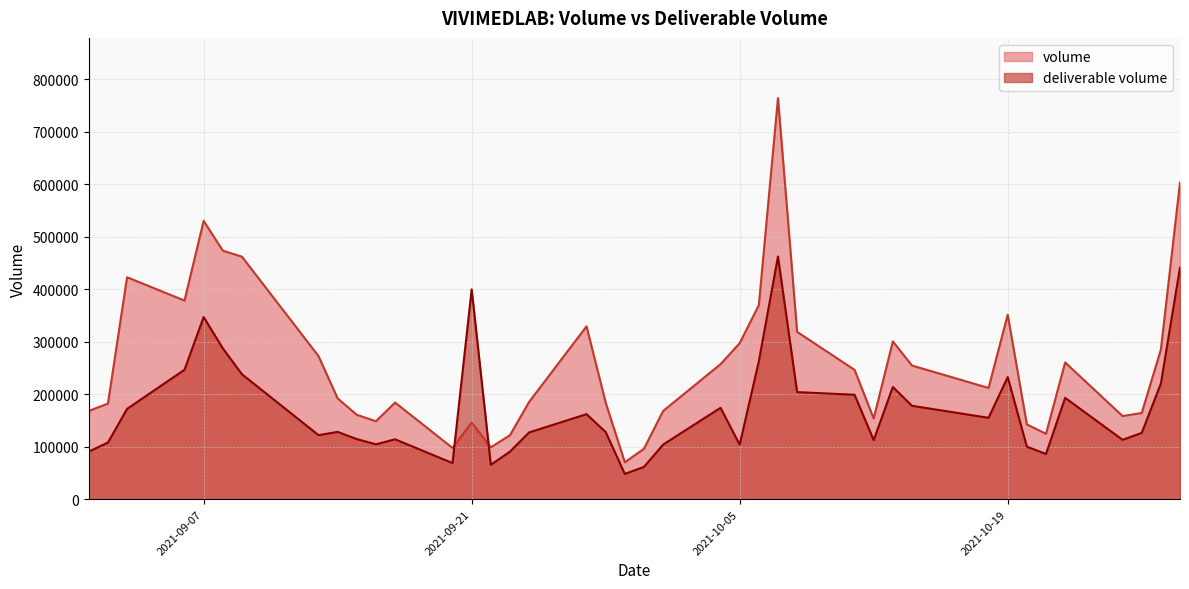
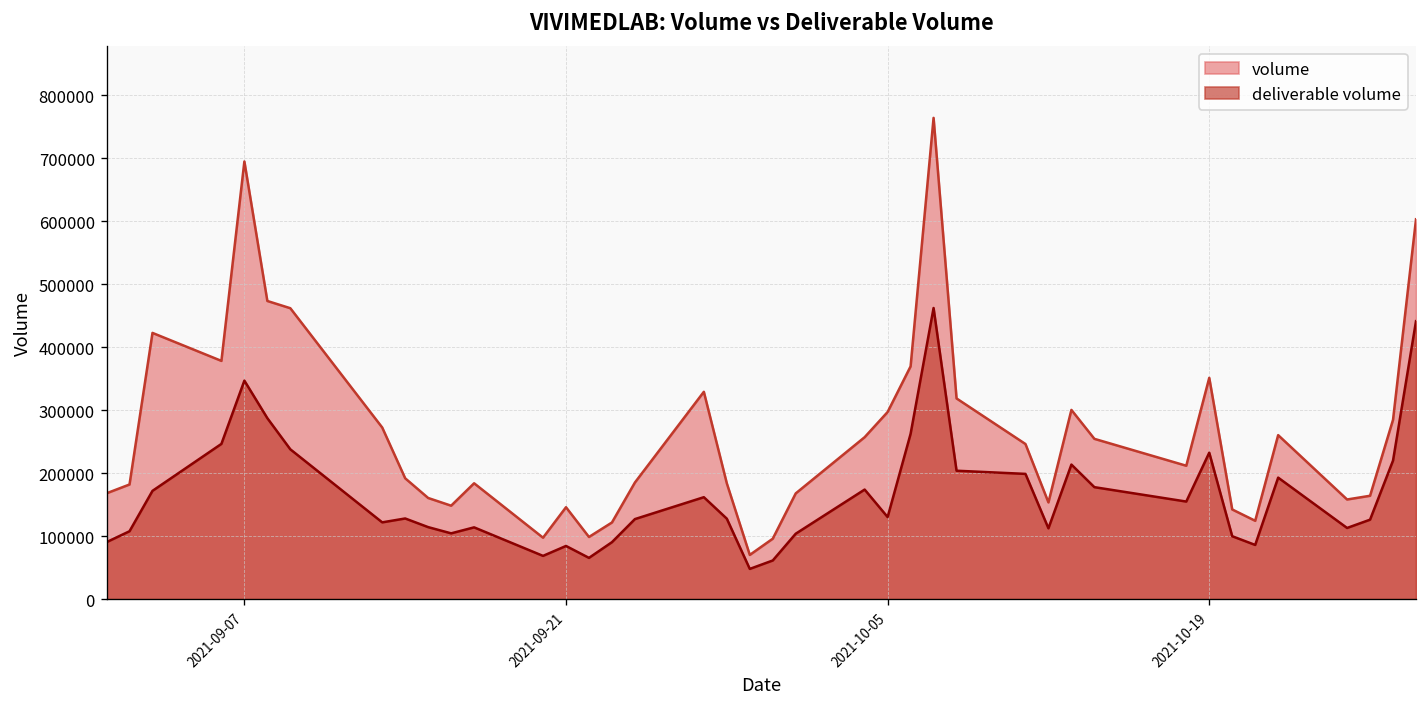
volume, 2021-09-07: 530000 -> 700000
deliverable volume, 2021-09-21: 400000 -> 80000
deliverable volume, 2021-10-05: 100000 -> 130000
